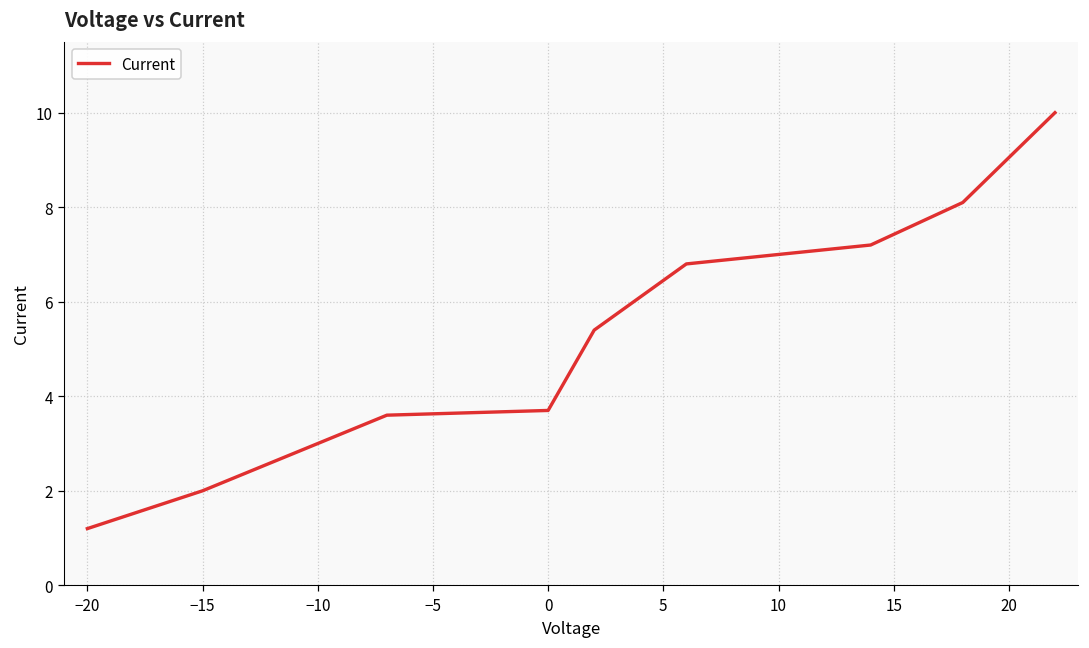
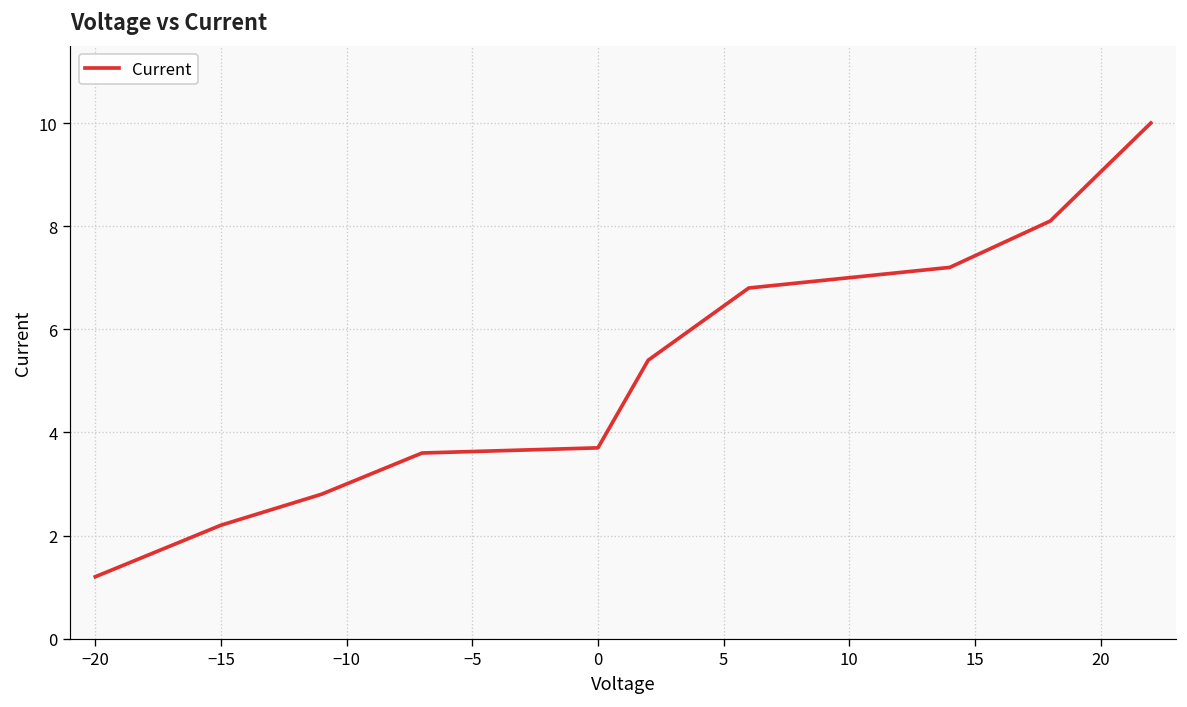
−15: 2.0 -> 2.2
